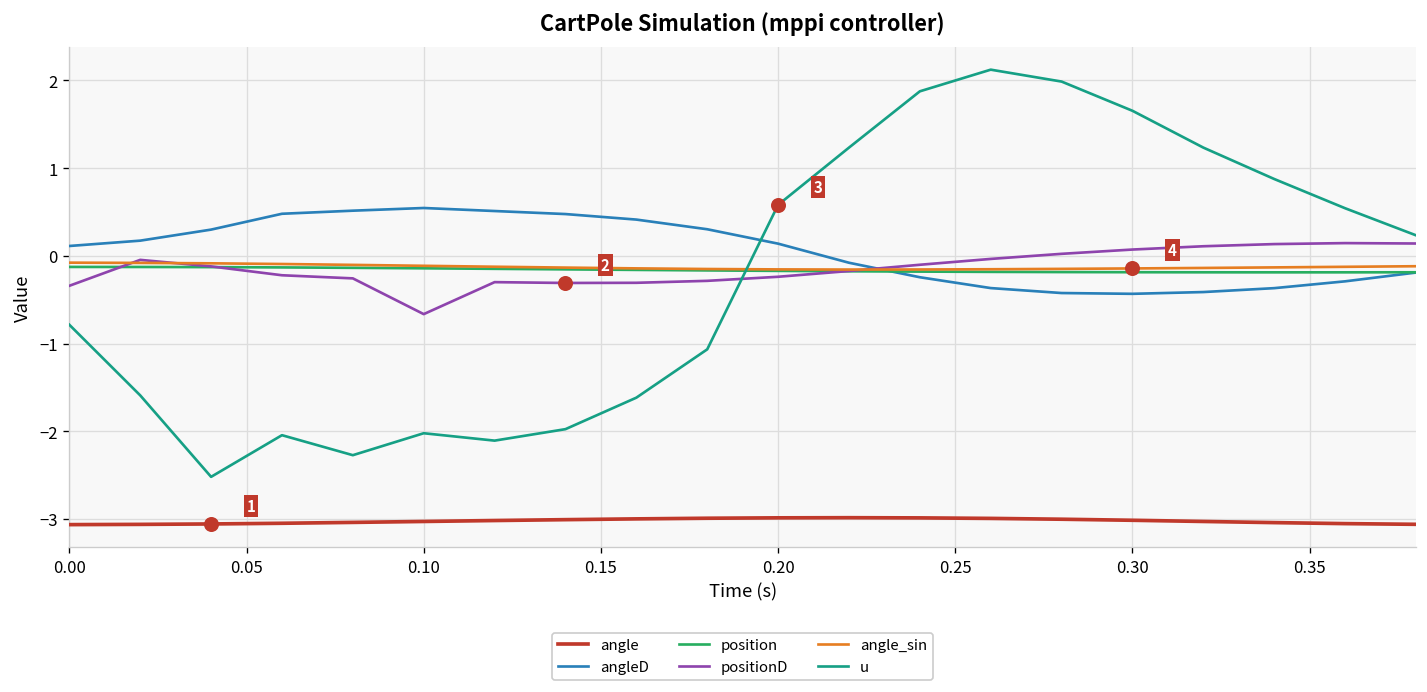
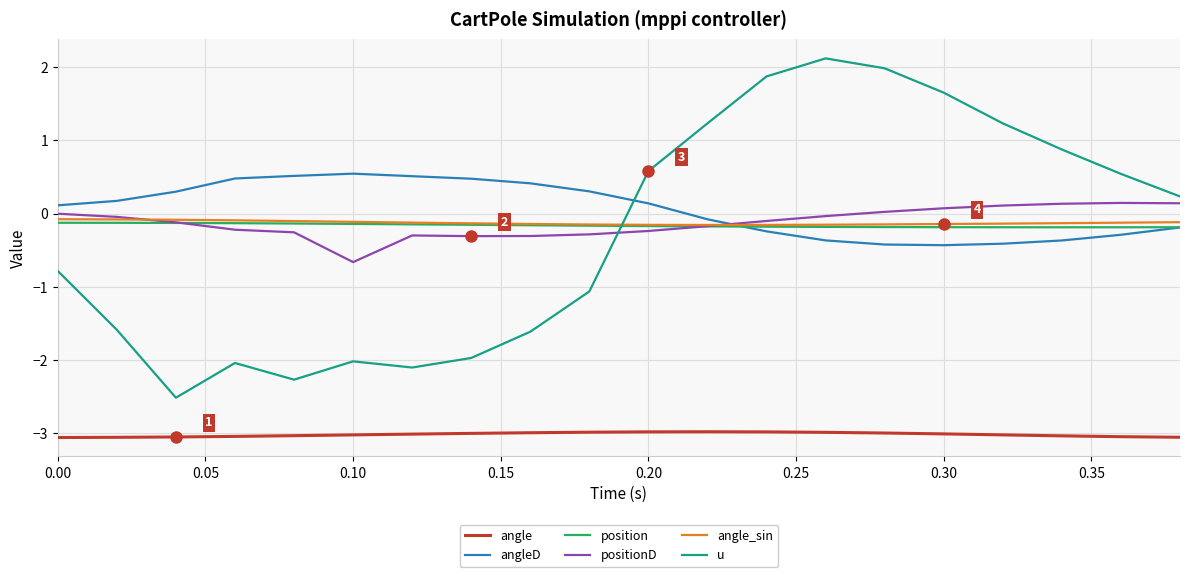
positionD, 0.00: -0.3 -> 0.0
